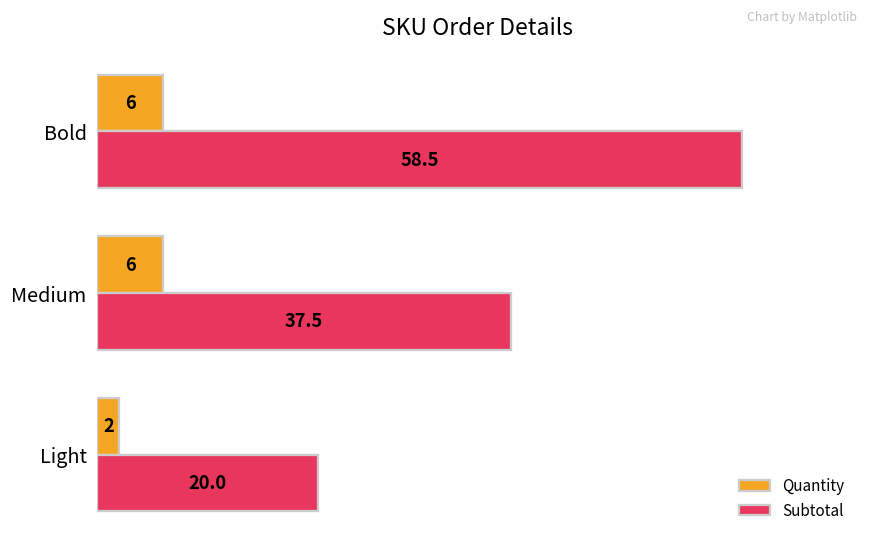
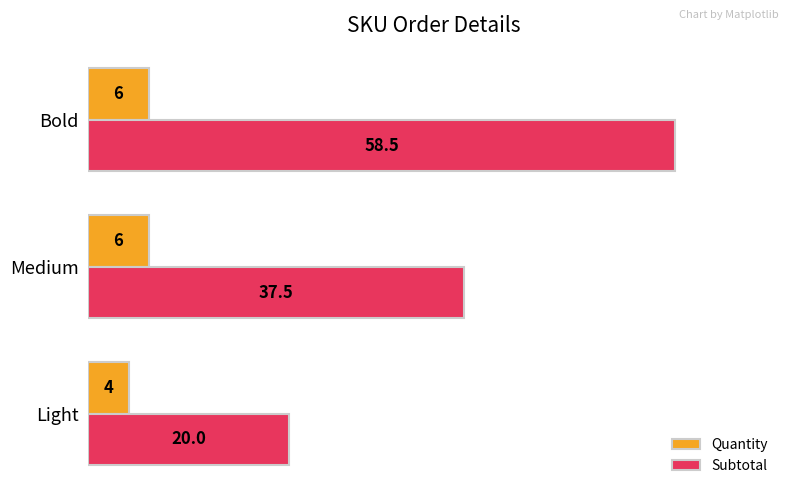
Quantity, Light: 2 -> 4
